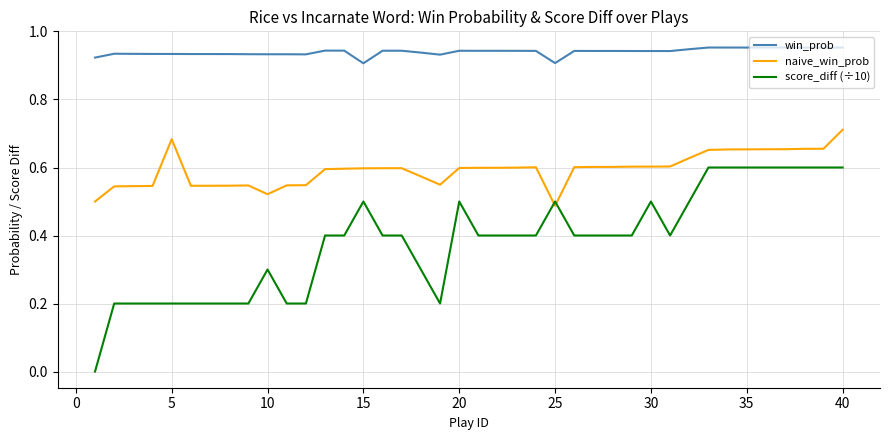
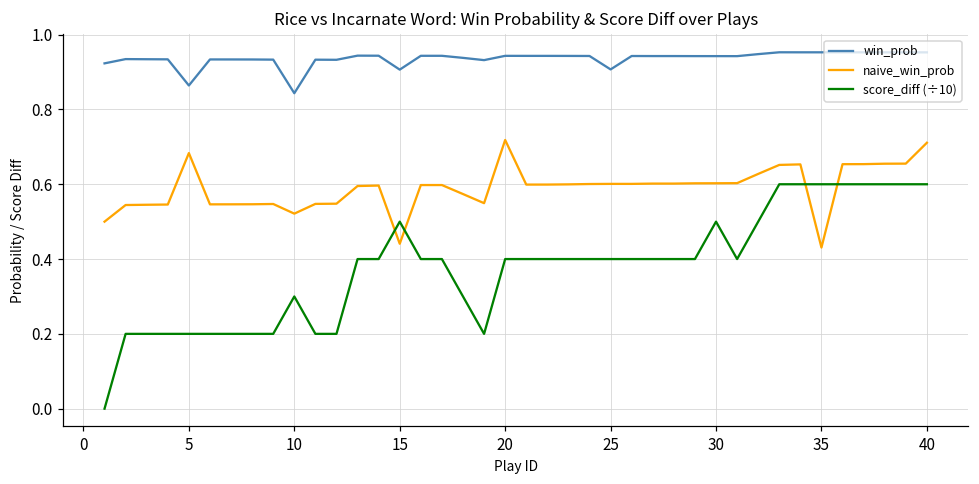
win_prob, 5: 0.93 -> 0.86
win_prob, 10: 0.93 -> 0.84
naive_win_prob, 15: 0.60 -> 0.44
naive_win_prob, 20: 0.60 -> 0.72
score_diff (÷10), 20: 0.50 -> 0.40
naive_win_prob, 25: 0.49 -> 0.60
score_diff (÷10), 25: 0.50 -> 0.40
naive_win_prob, 35: 0.65 -> 0.43
